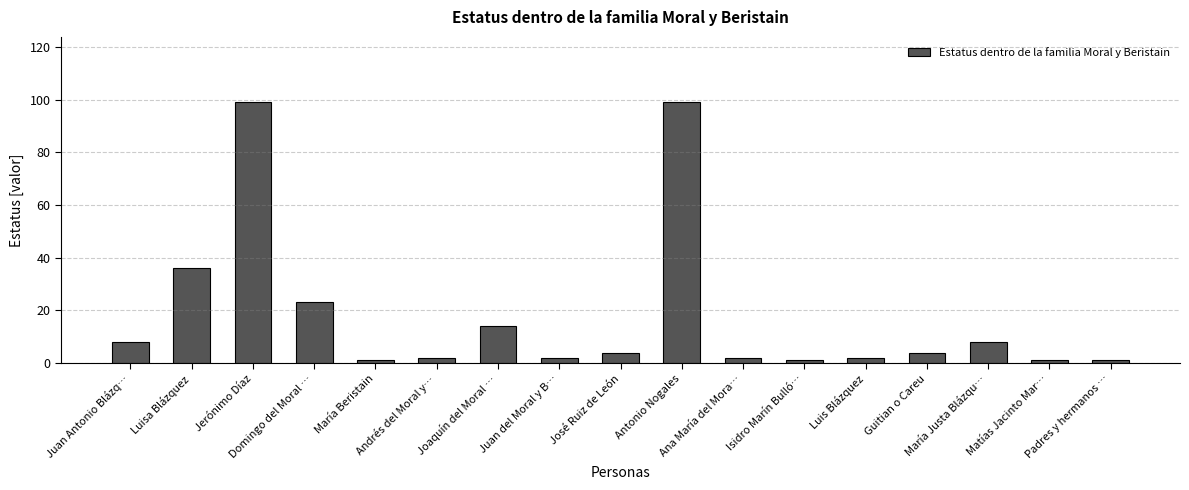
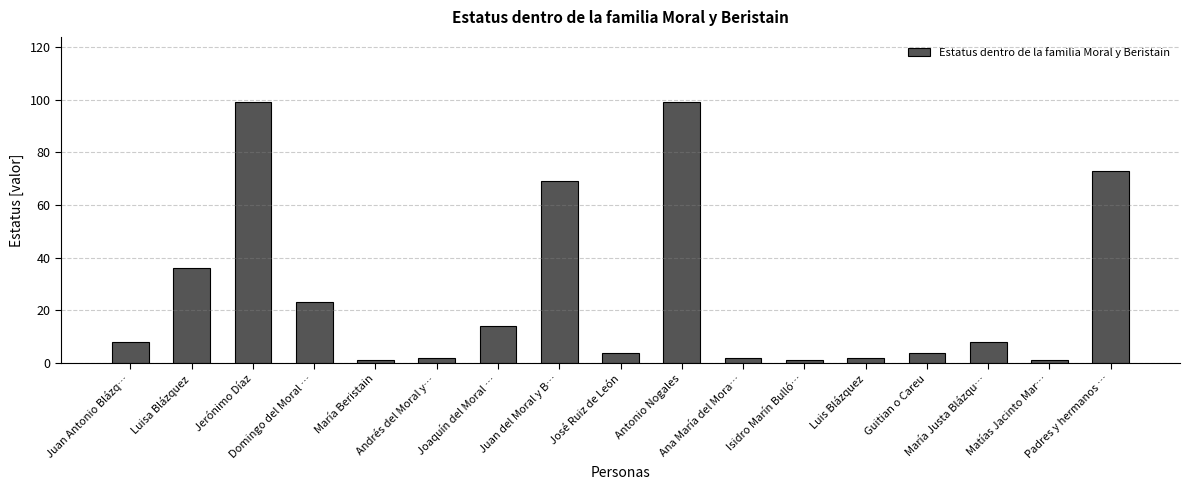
Juan del Moral y B…: 2 -> 69
Padres y hermanos …: 1 -> 73
